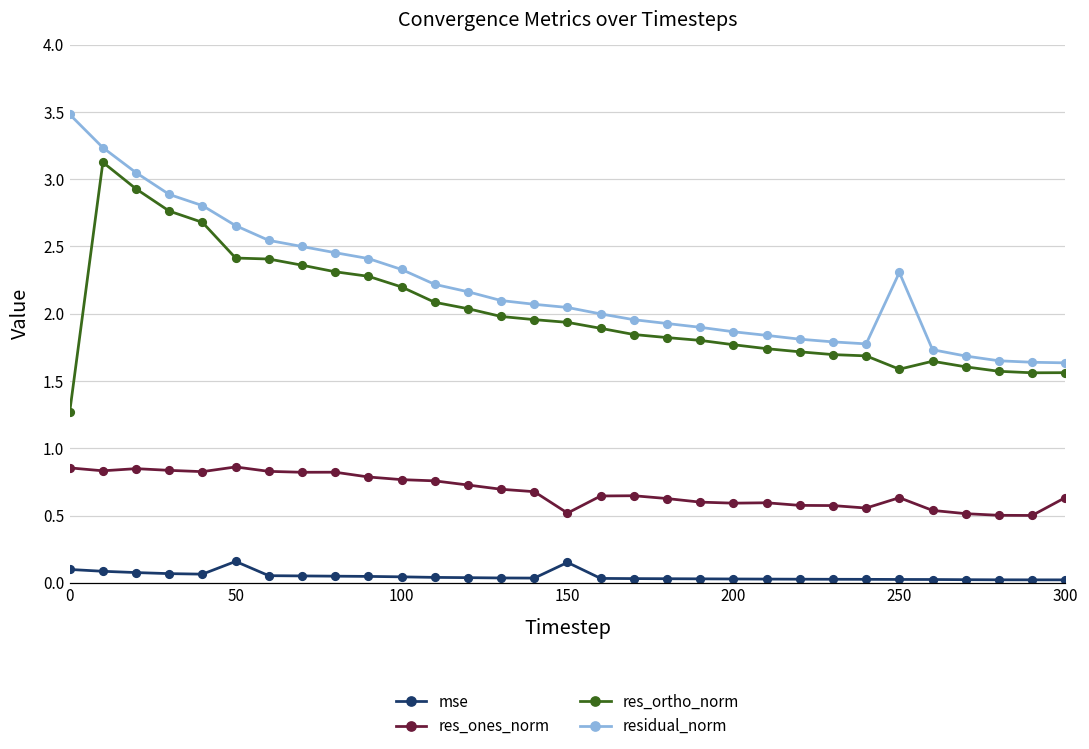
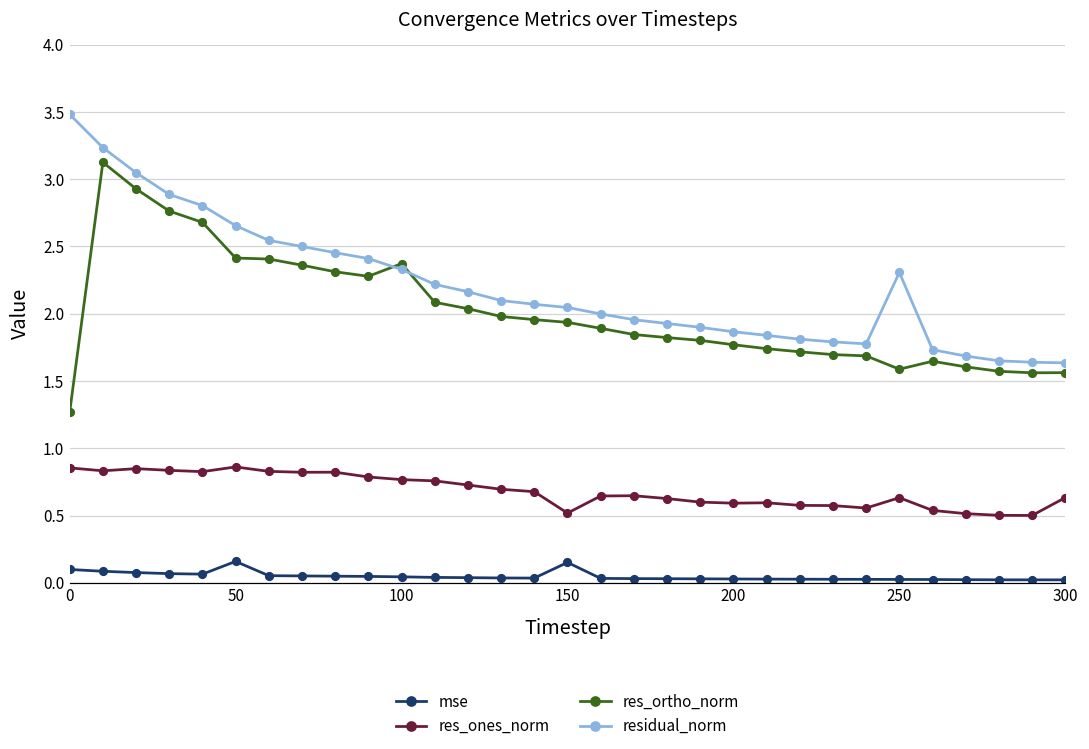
res_ortho_norm, 100: 2.20 -> 2.37
